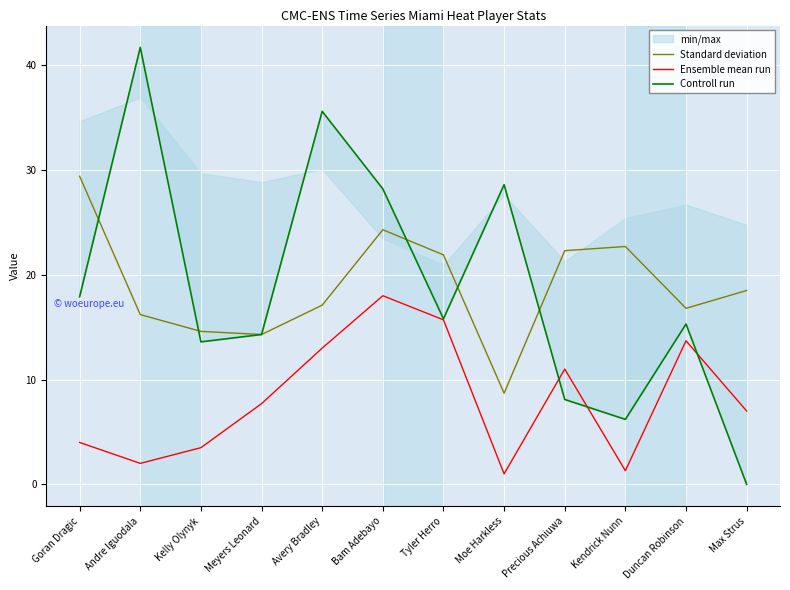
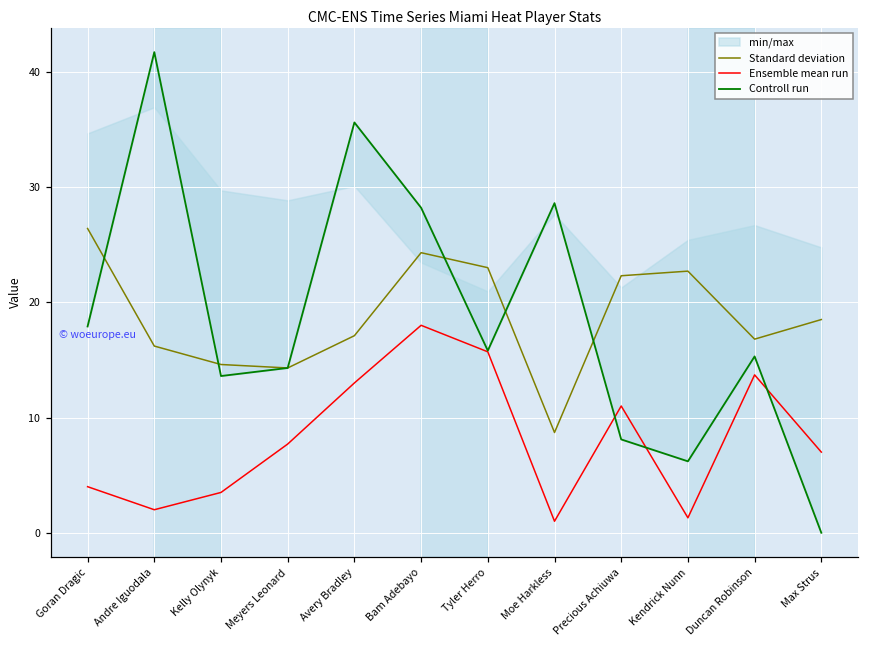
Standard deviation, Goran Dragic: 29.4 -> 26.4
Standard deviation, Tyler Herro: 21.9 -> 23.0
